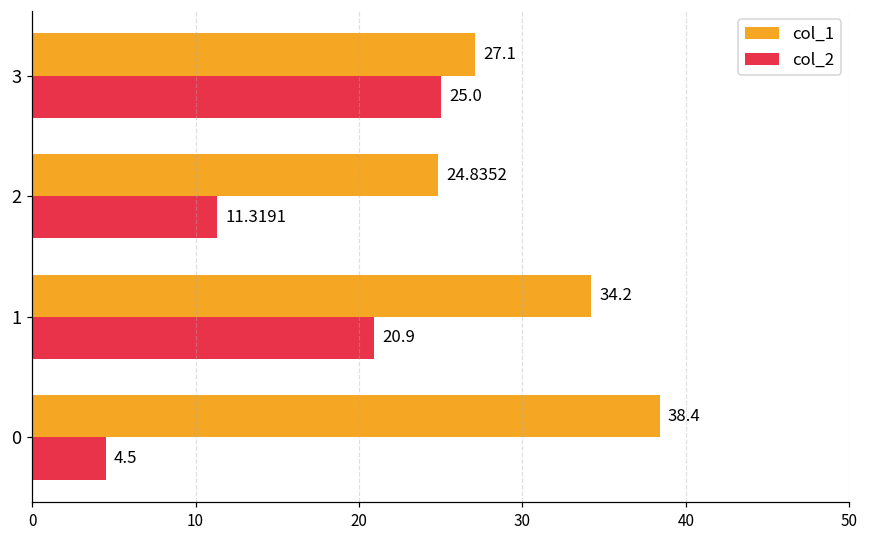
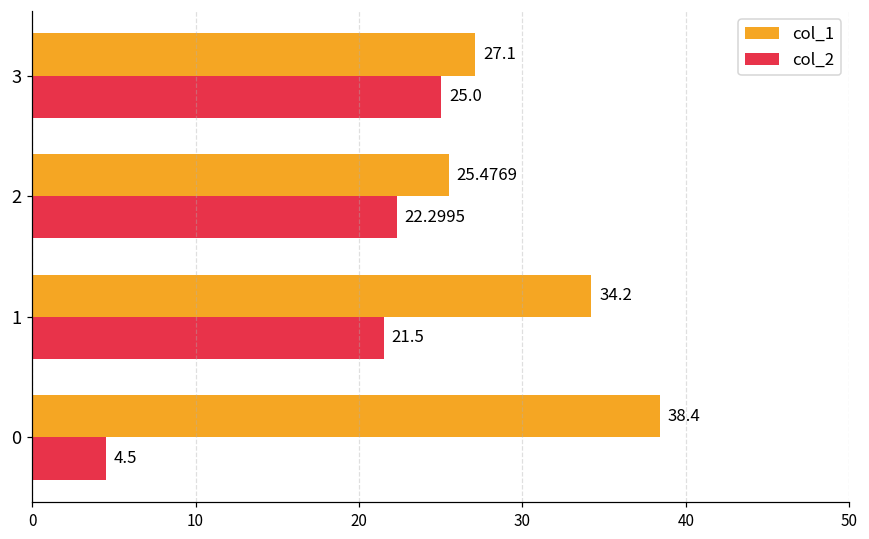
col_1, 2: 24.8352 -> 25.4769
col_2, 2: 11.3191 -> 22.2995
col_2, 1: 20.9 -> 21.5
